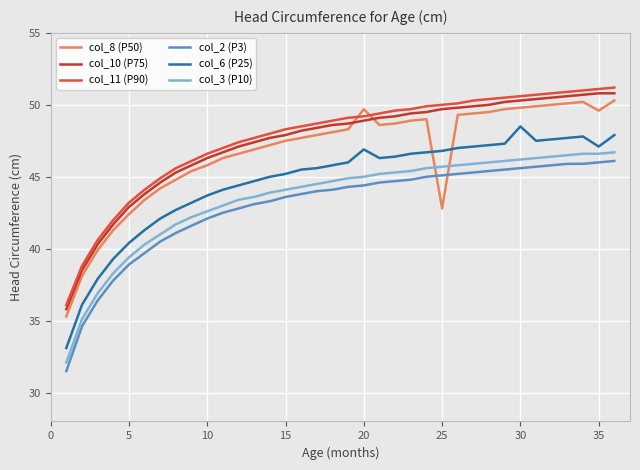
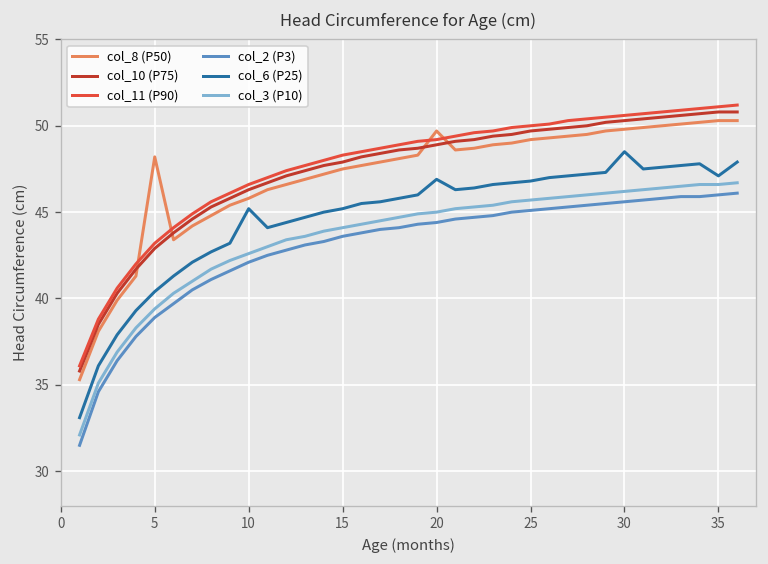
col_8 (P50), 5: 42.4 -> 48.2
col_6 (P25), 10: 43.7 -> 45.2
col_8 (P50), 25: 42.8 -> 49.2
col_8 (P50), 35: 49.6 -> 50.3
